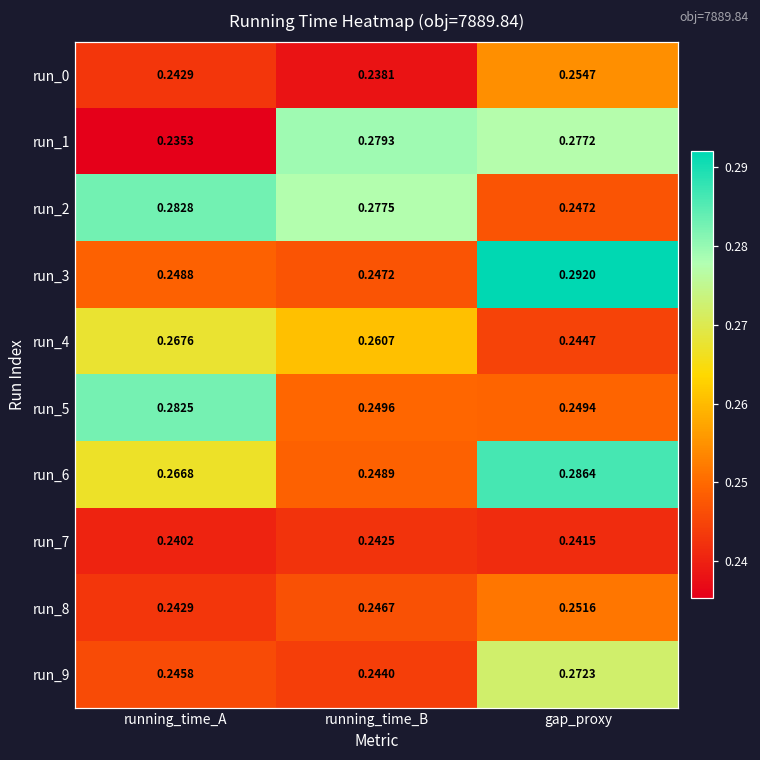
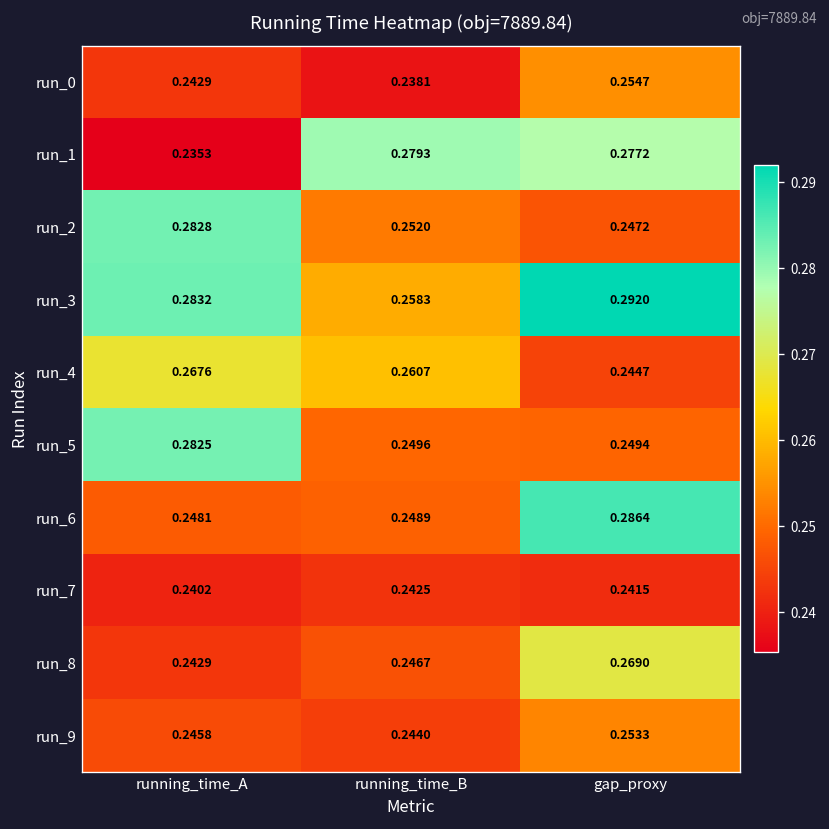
run_2, running_time_B: 0.2775 -> 0.2520
run_3, running_time_A: 0.2488 -> 0.2832
run_3, running_time_B: 0.2472 -> 0.2583
run_6, running_time_A: 0.2668 -> 0.2481
run_8, gap_proxy: 0.2516 -> 0.2690
run_9, gap_proxy: 0.2723 -> 0.2533
